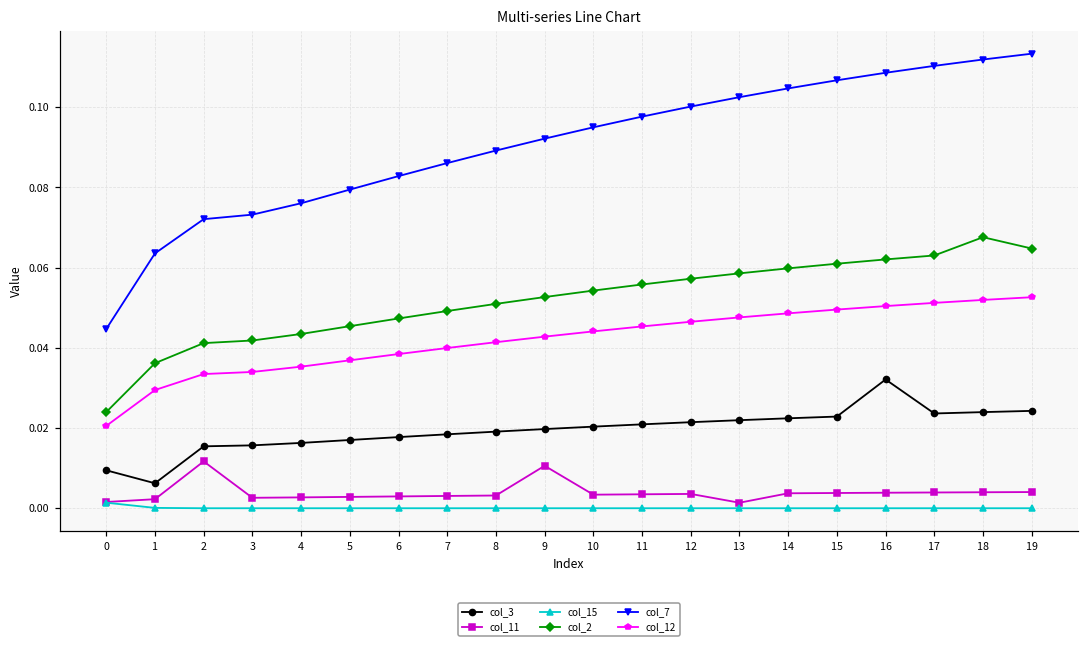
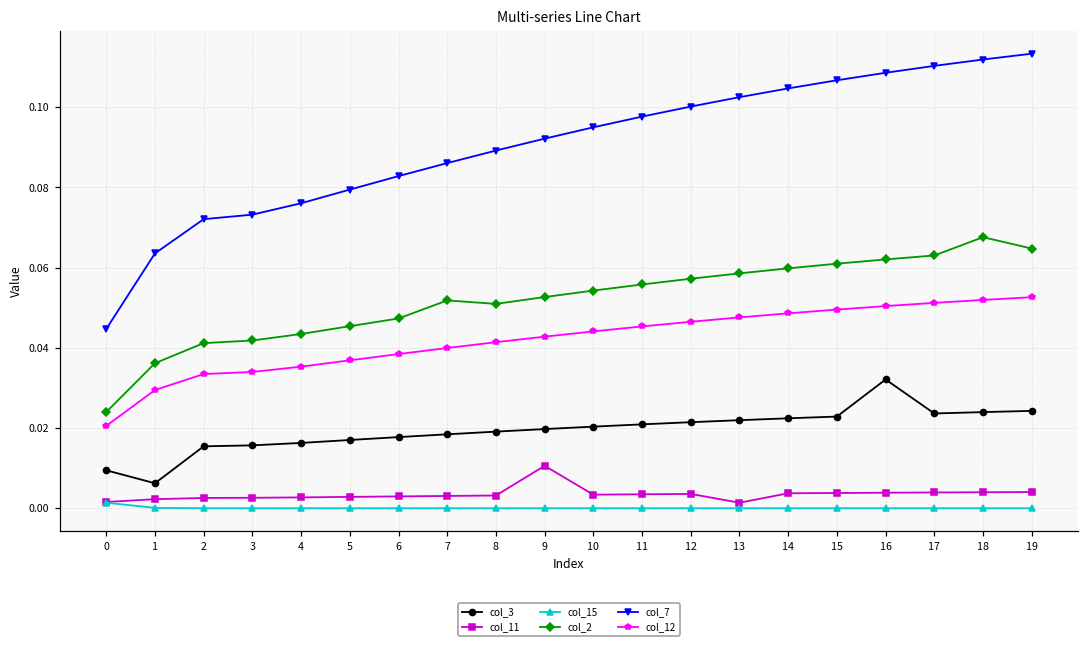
col_11, 2: 0.012 -> 0.003
col_2, 7: 0.049 -> 0.052
